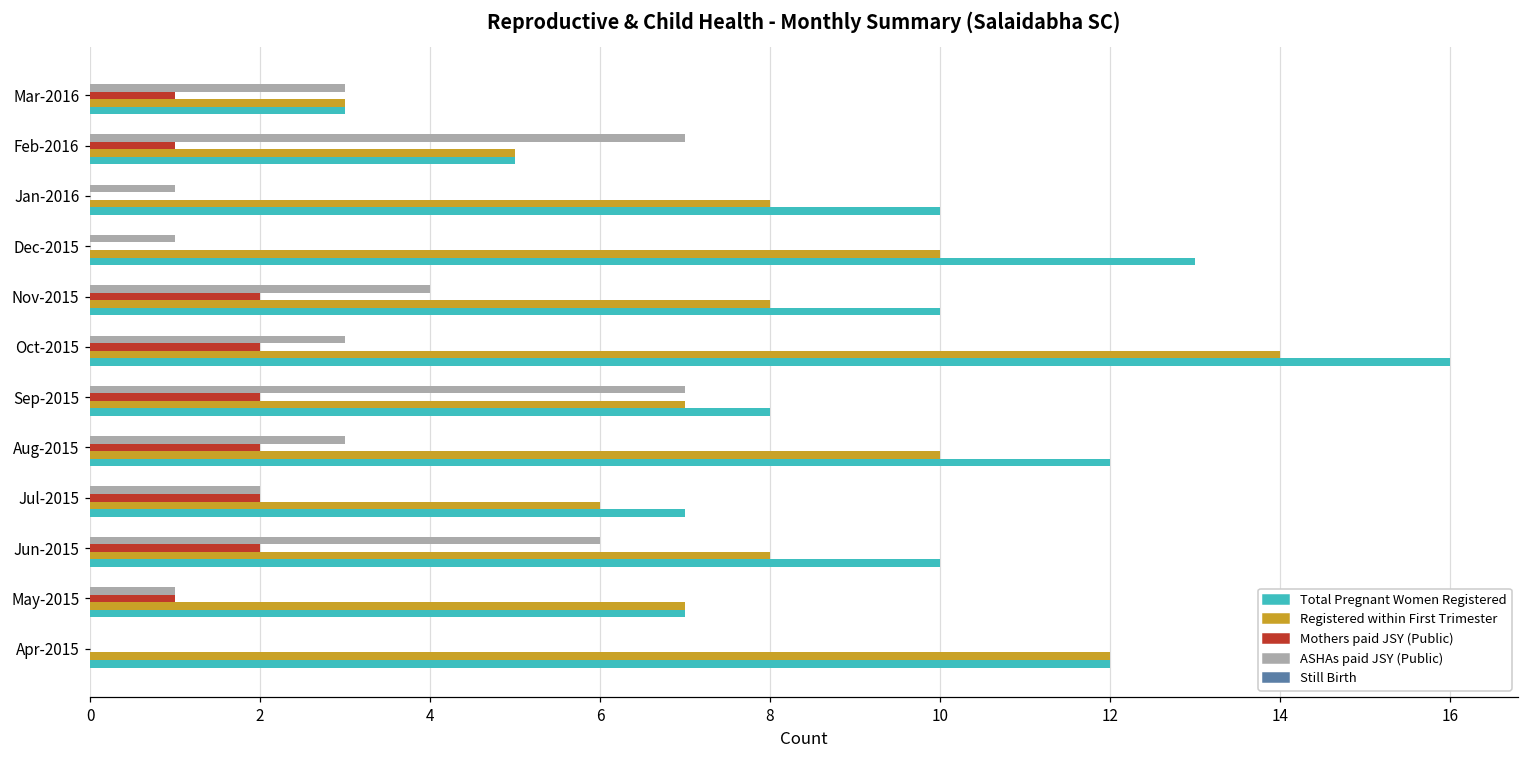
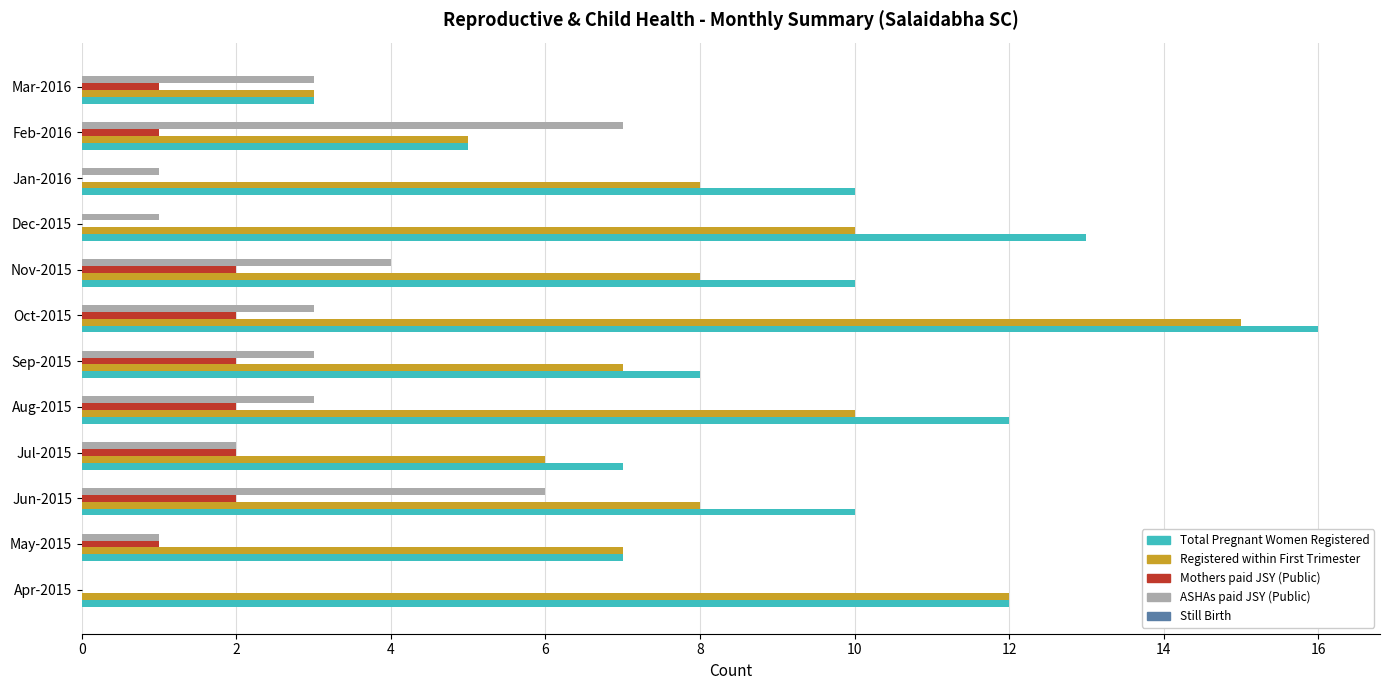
Registered within First Trimester, Oct-2015: 14 -> 15
ASHAs paid JSY (Public), Sep-2015: 7 -> 3
